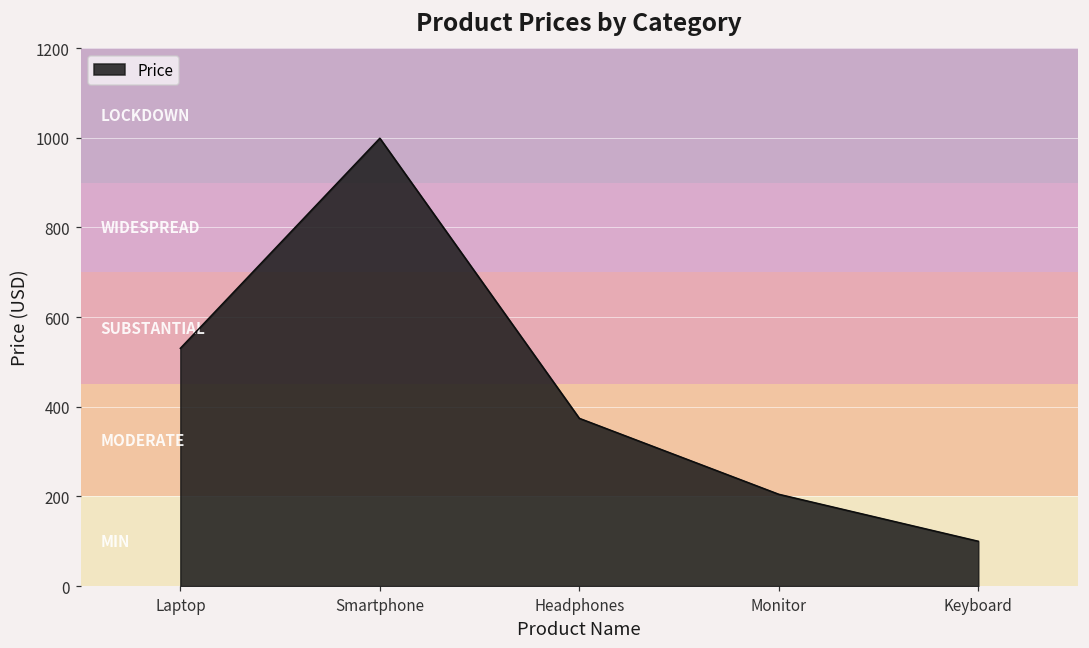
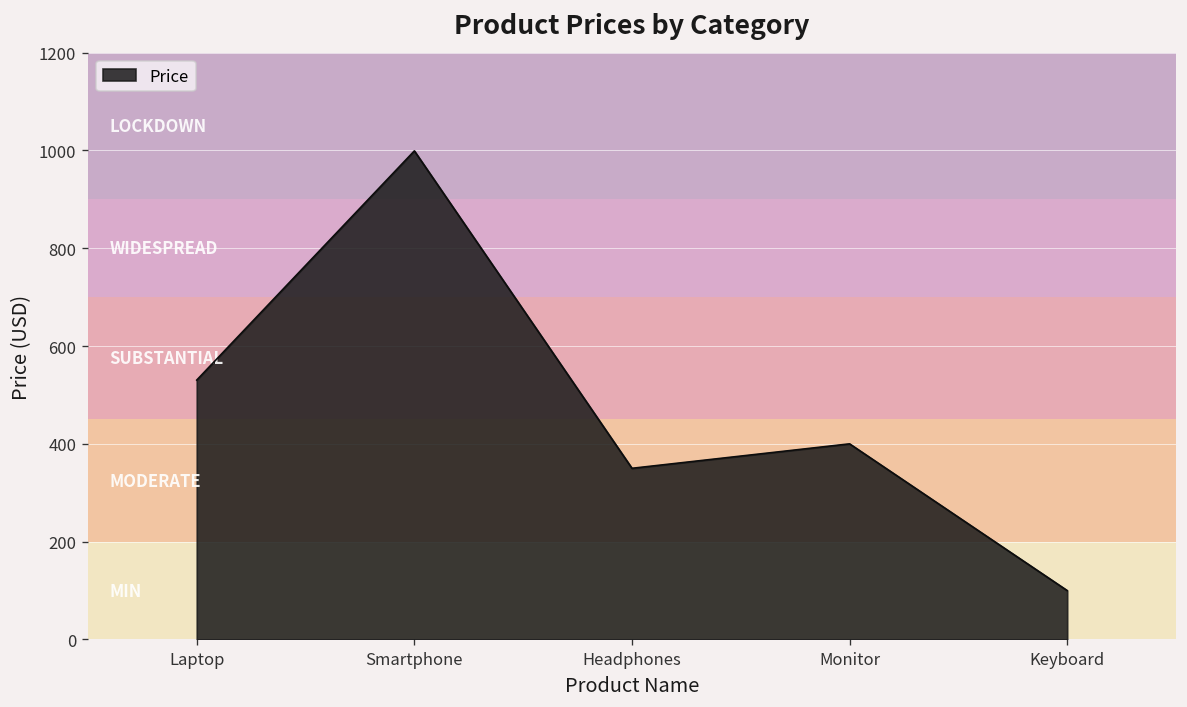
Headphones: 370 -> 350
Monitor: 200 -> 400
